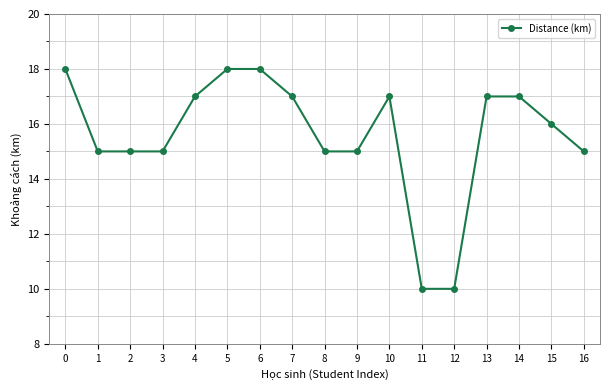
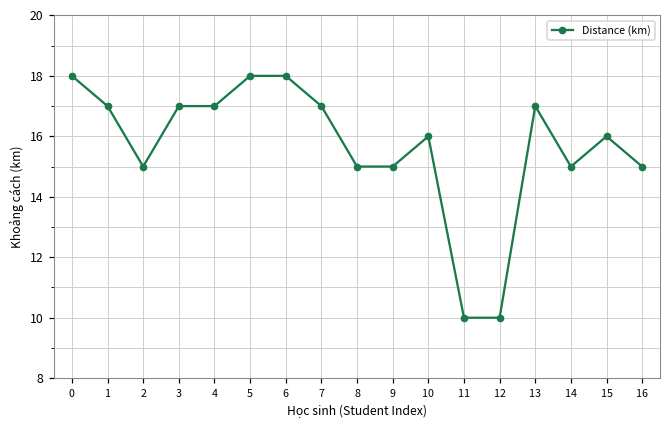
1: 15 -> 17
3: 15 -> 17
10: 17 -> 16
14: 17 -> 15
